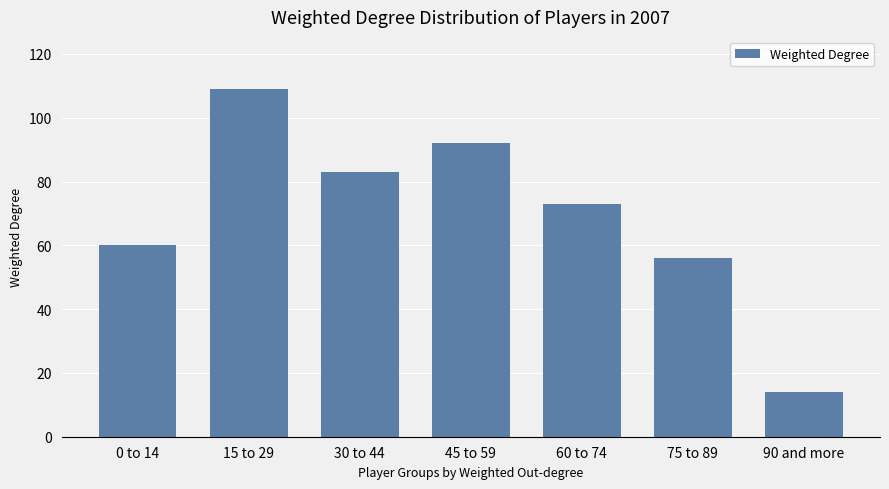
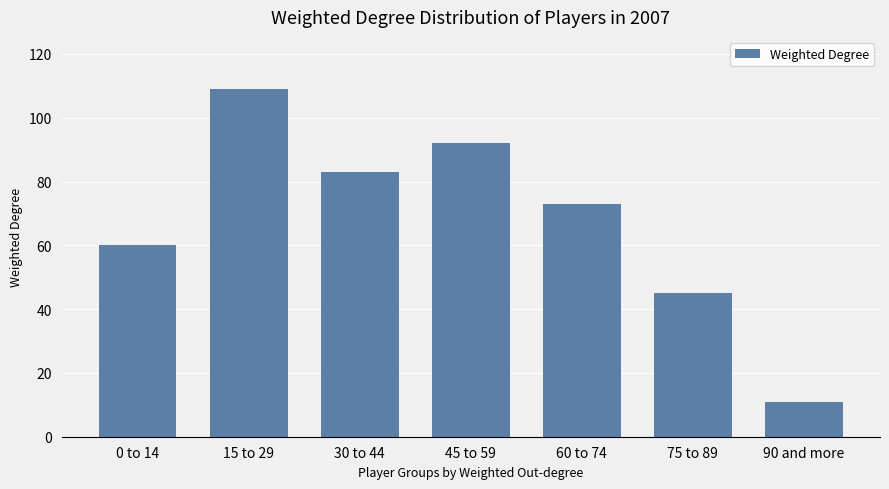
75 to 89: 56 -> 45
90 and more: 14 -> 11
